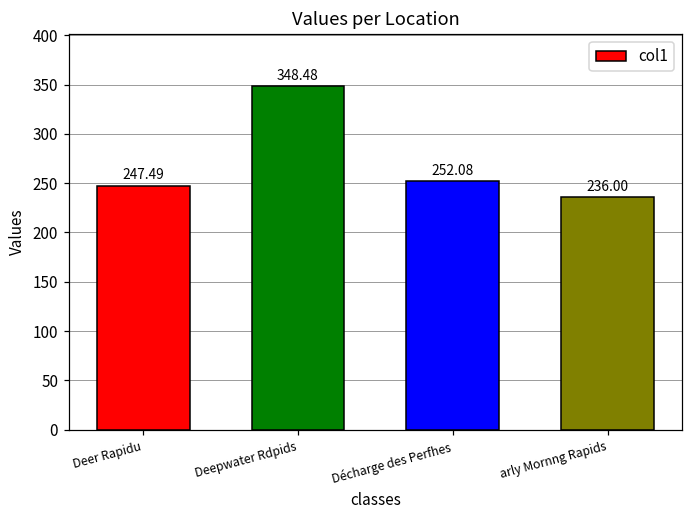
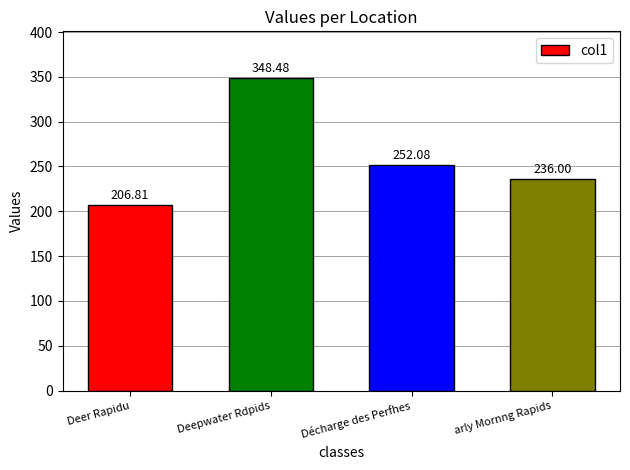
Deer Rapidu: 247.49 -> 206.81
